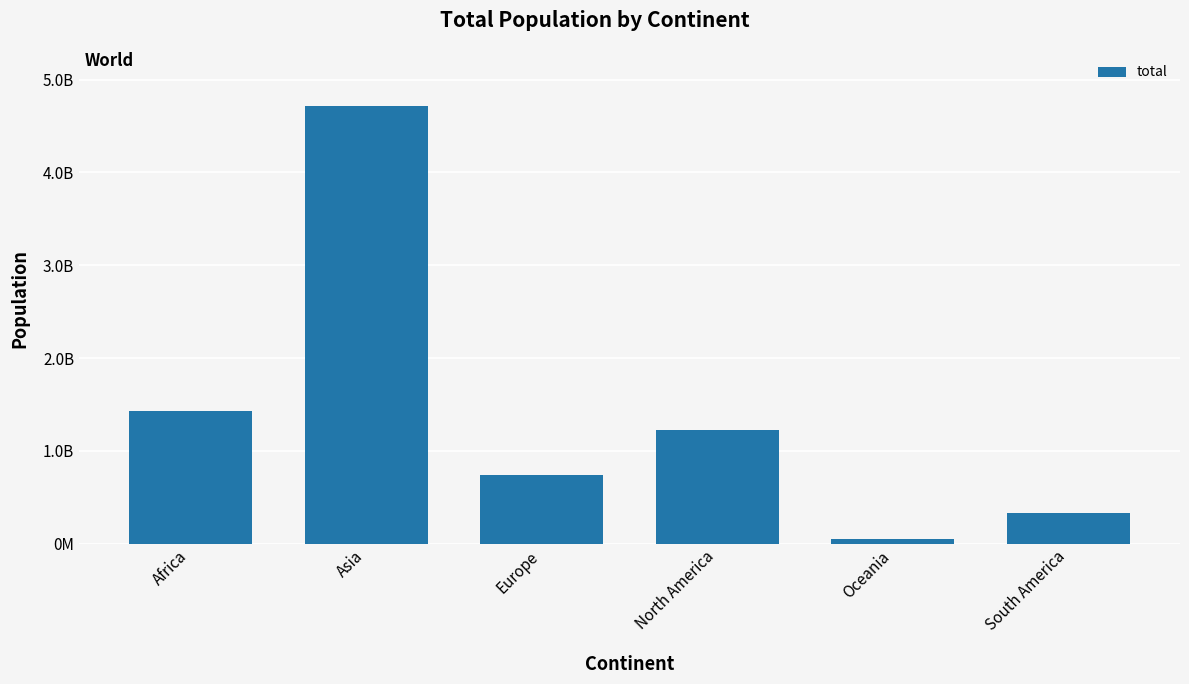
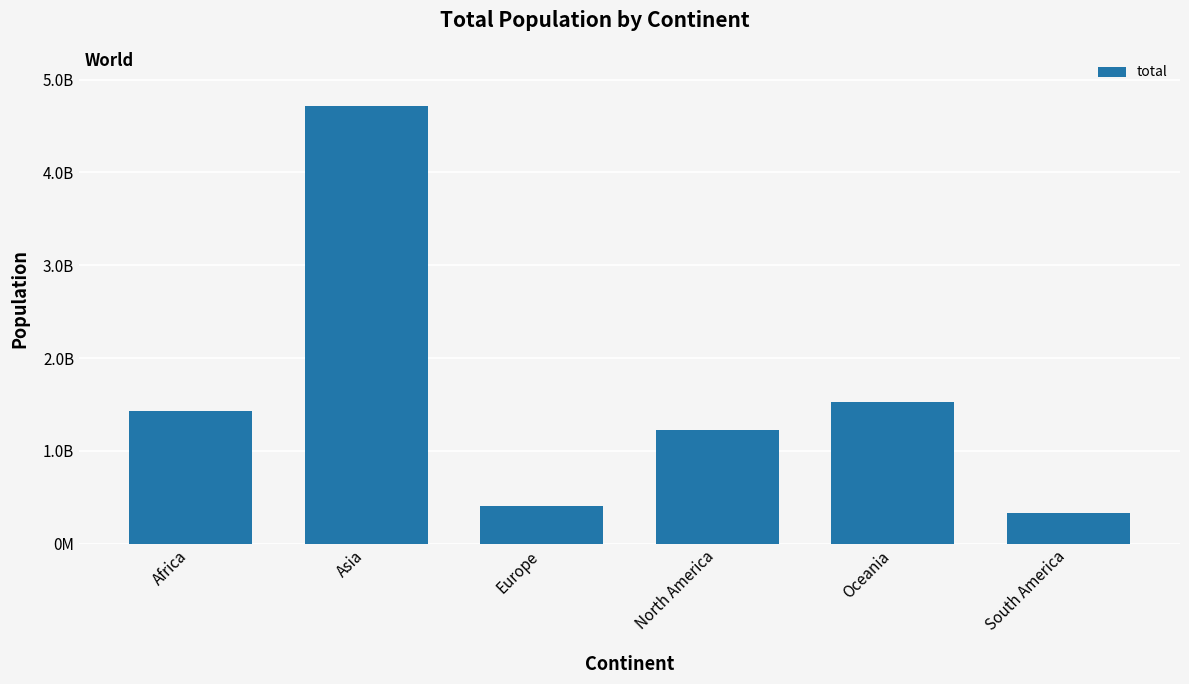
Europe: 700000000 -> 400000000
Oceania: 0 -> 1500000000
